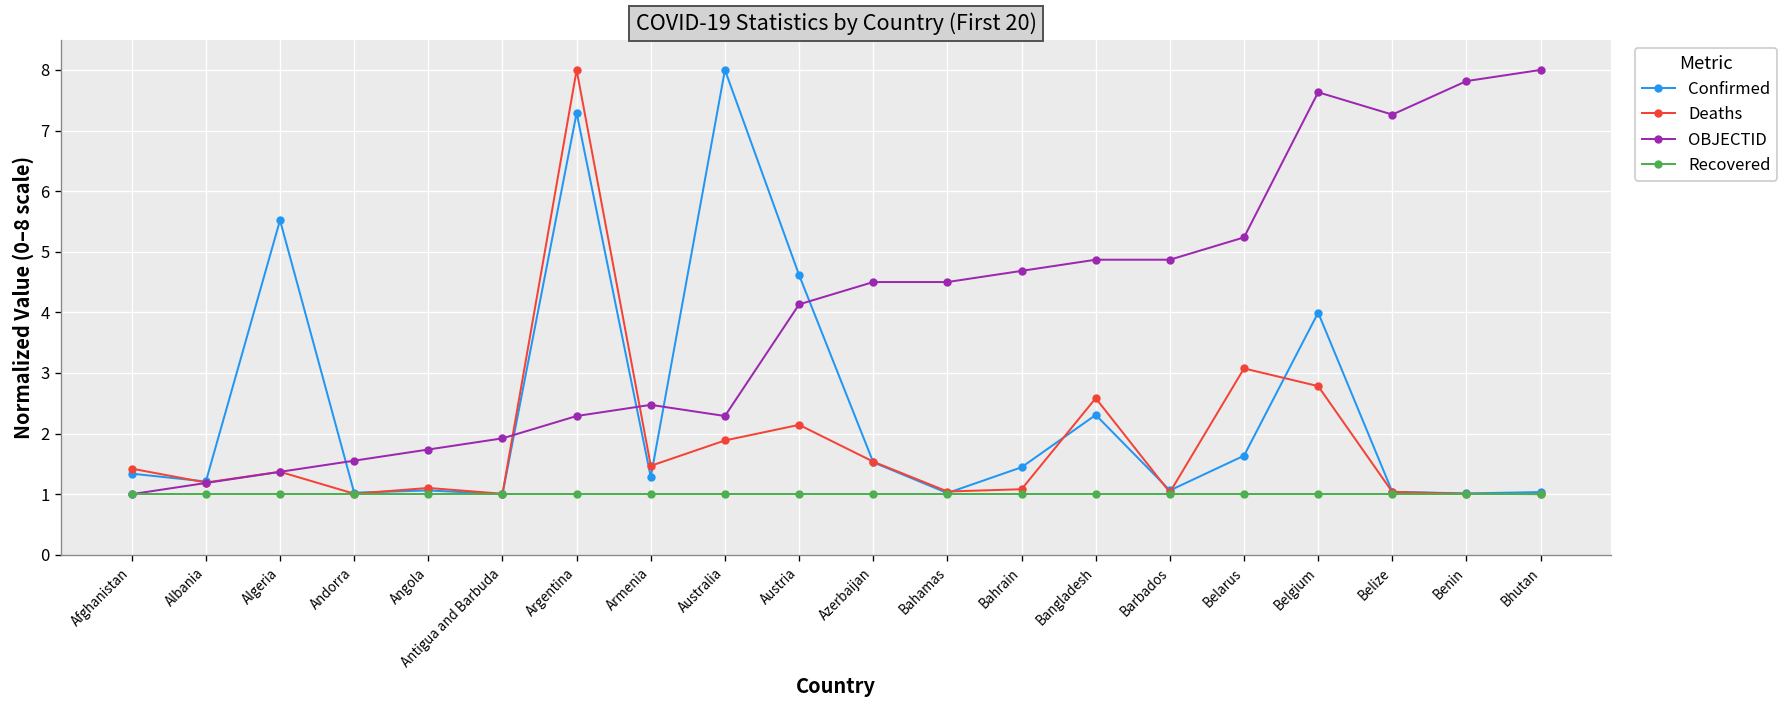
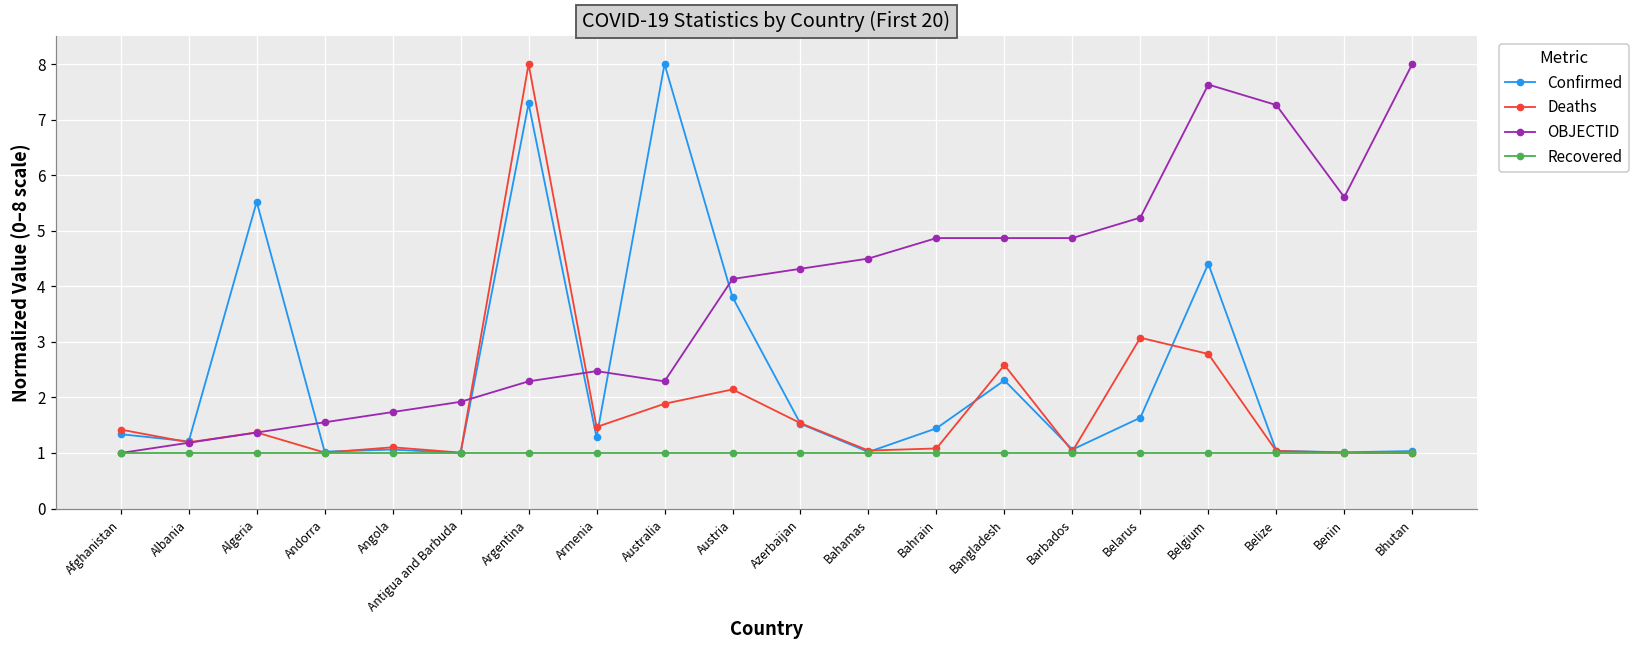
Confirmed, Austria: 4.6 -> 3.8
OBJECTID, Azerbaijan: 4.5 -> 4.3
OBJECTID, Bahrain: 4.7 -> 4.9
Confirmed, Belgium: 4.0 -> 4.4
OBJECTID, Benin: 7.8 -> 5.6
